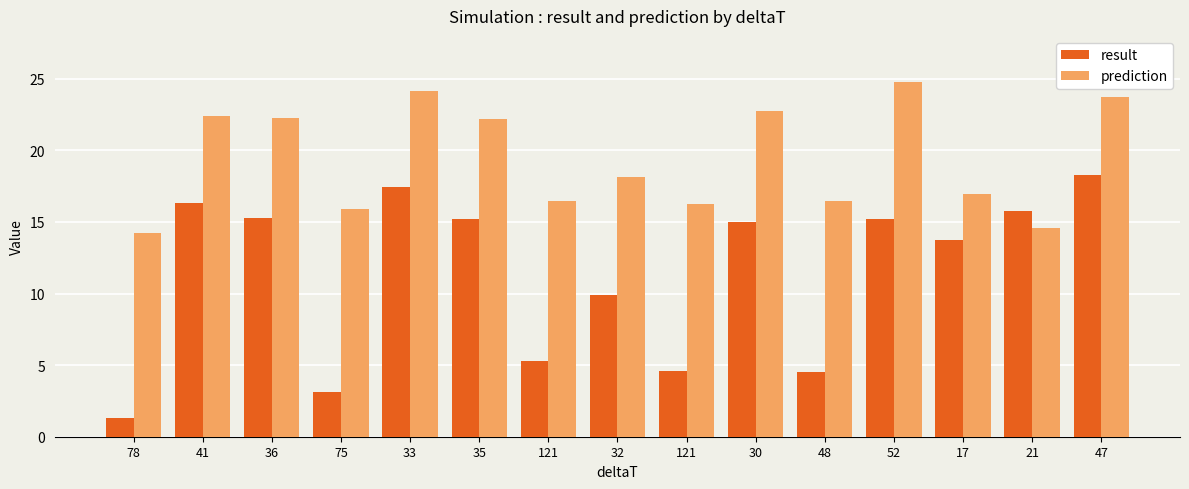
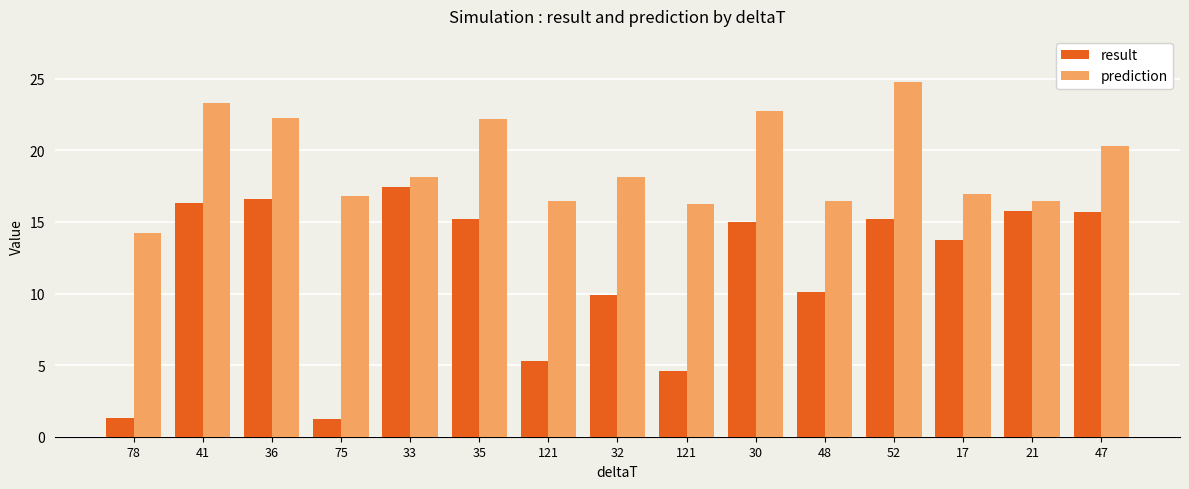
prediction, 41: 22.4 -> 23.3
result, 36: 15.3 -> 16.6
result, 75: 3.1 -> 1.2
prediction, 75: 15.9 -> 16.8
prediction, 33: 24.2 -> 18.1
result, 48: 4.5 -> 10.1
prediction, 21: 14.6 -> 16.4
result, 47: 18.3 -> 15.7
prediction, 47: 23.7 -> 20.3
